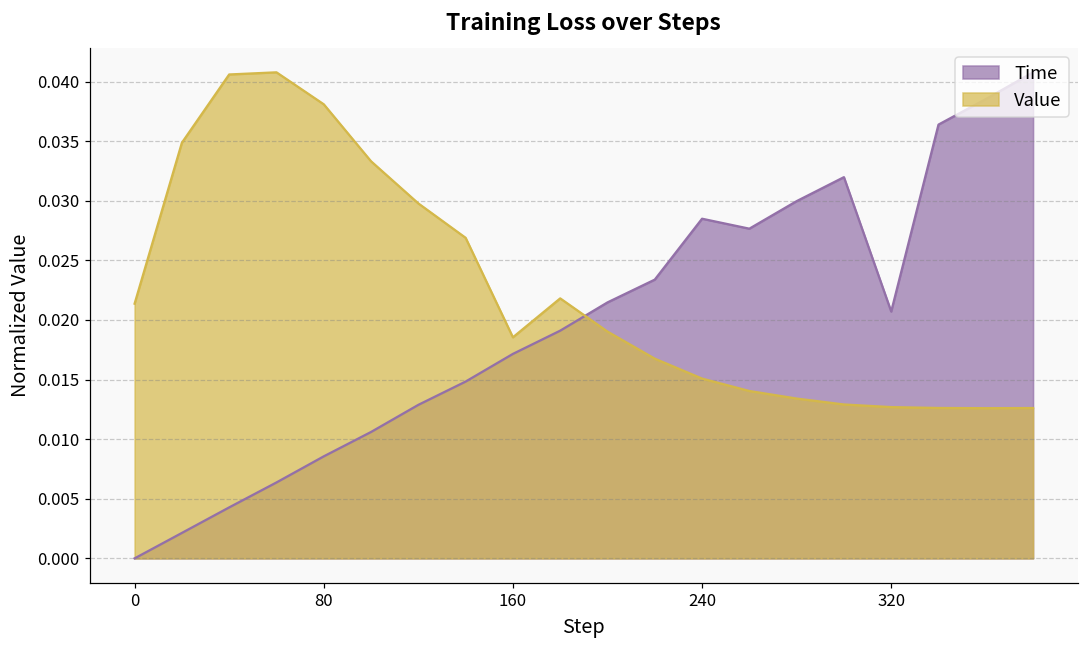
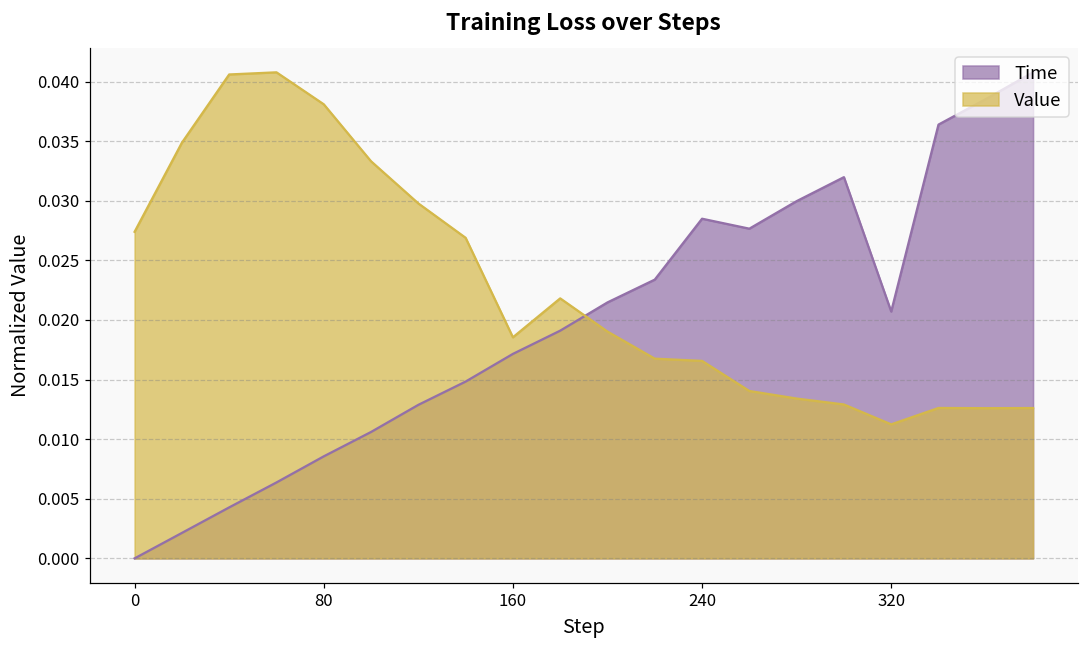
Value, 0: 0.0214 -> 0.0274
Value, 240: 0.0151 -> 0.0166
Value, 320: 0.0127 -> 0.0112
